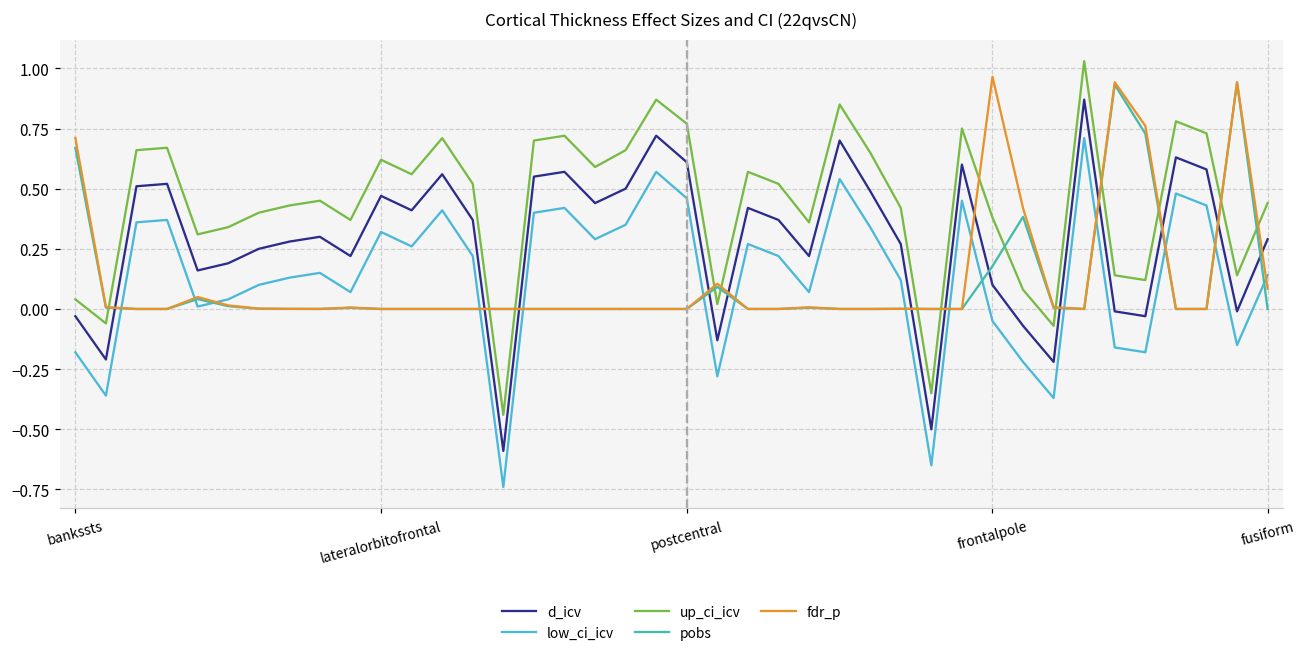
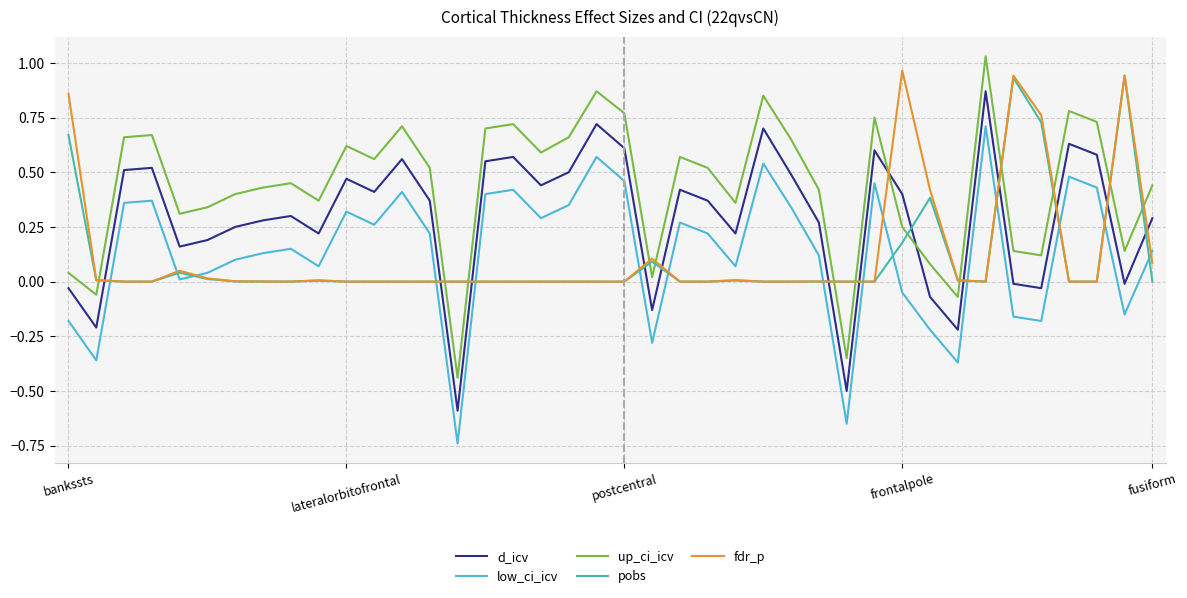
fdr_p, bankssts: 0.71 -> 0.86
d_icv, frontalpole: 0.1 -> 0.4
up_ci_icv, frontalpole: 0.38 -> 0.25
